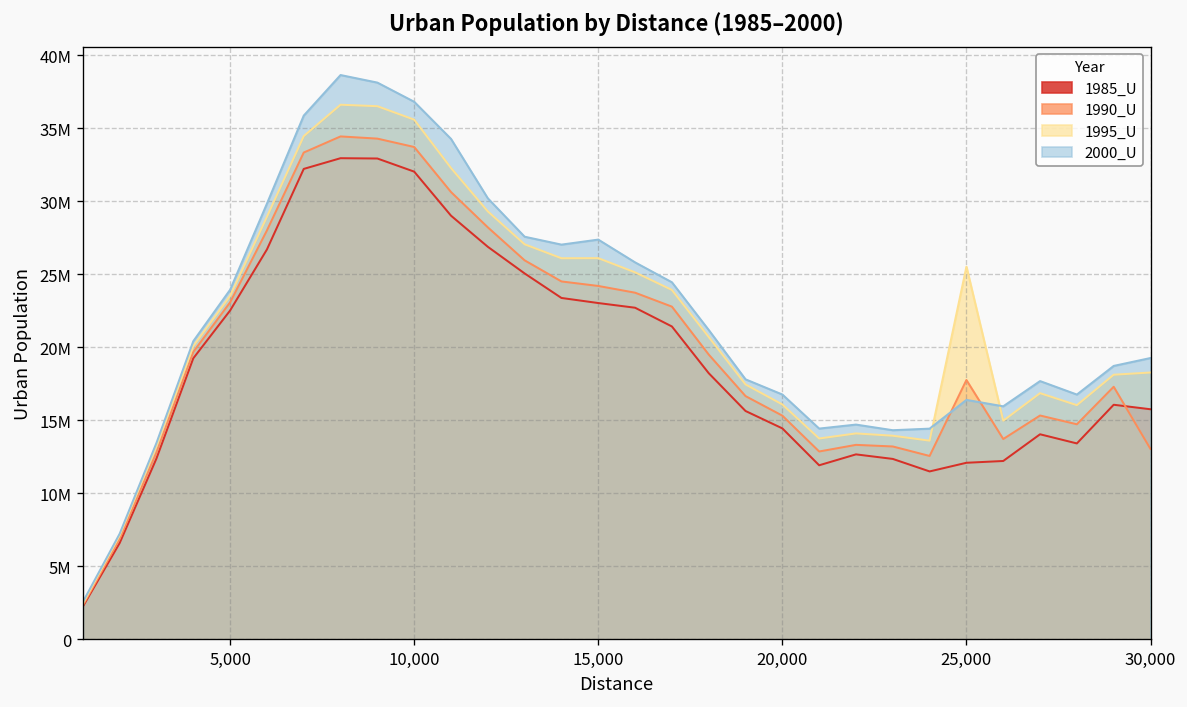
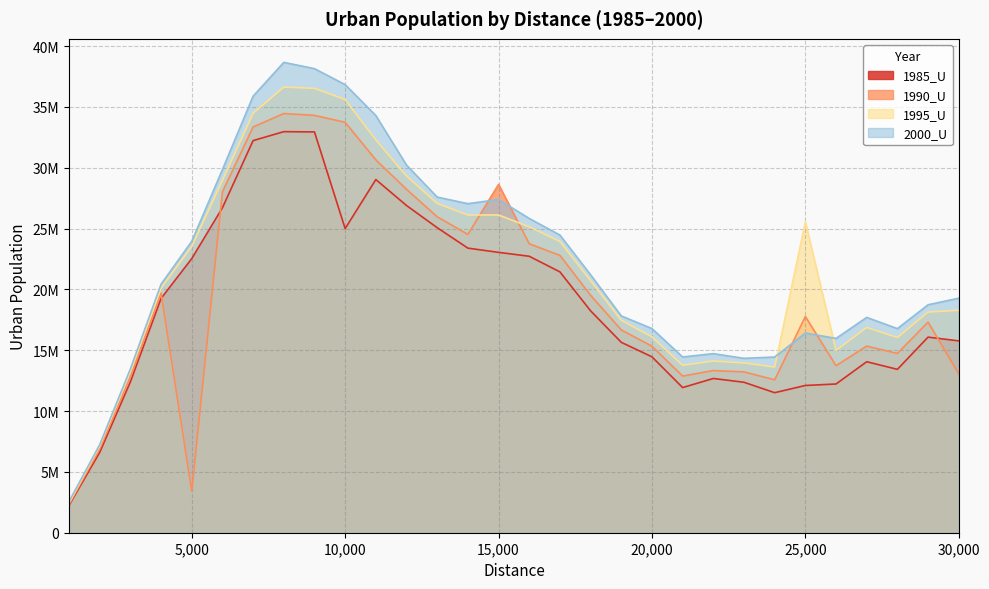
1990_U, 5,000: 23100000 -> 3400000
1985_U, 10,000: 32000000 -> 25000000
1990_U, 15,000: 24200000 -> 28600000
